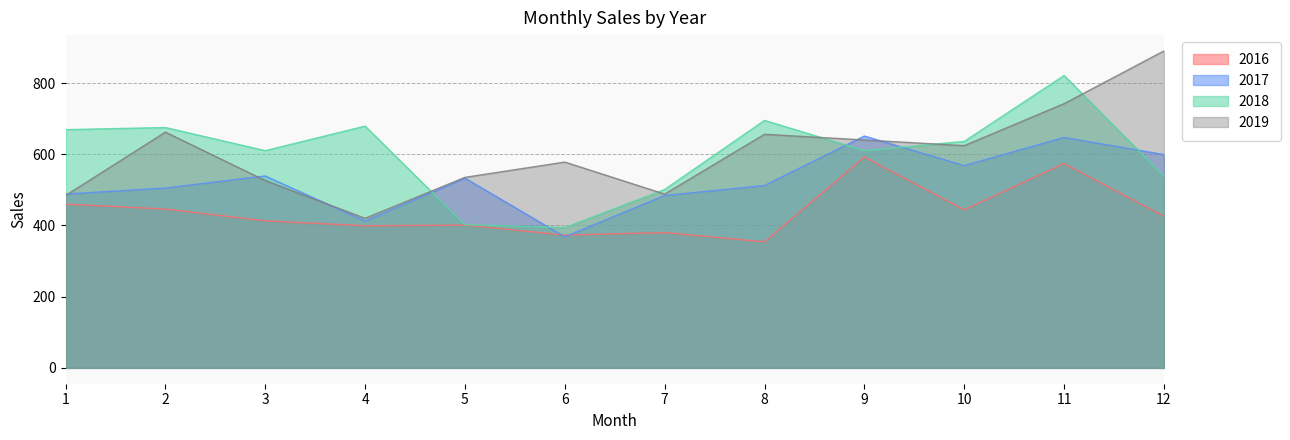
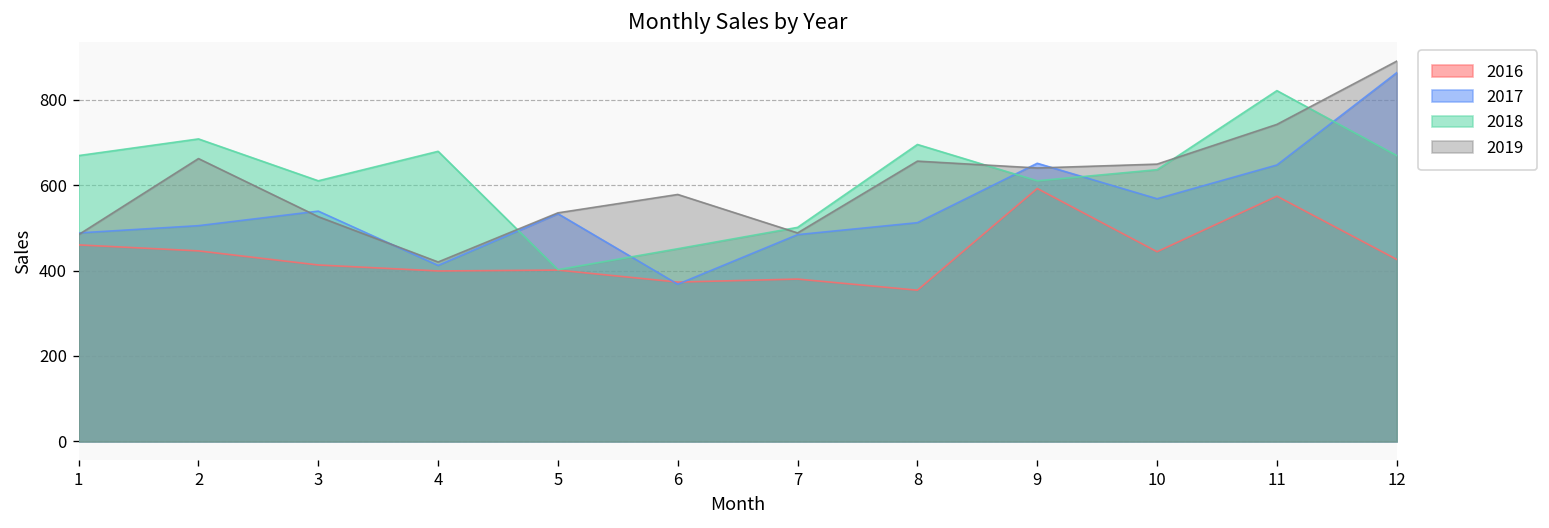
2018, 2: 680 -> 710
2018, 6: 390 -> 450
2019, 10: 620 -> 650
2017, 12: 600 -> 860
2018, 12: 540 -> 670
